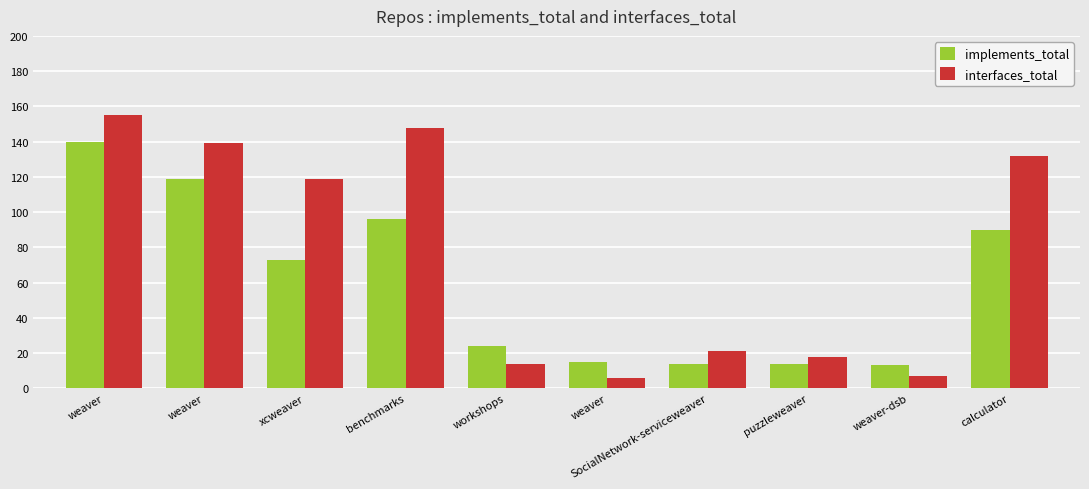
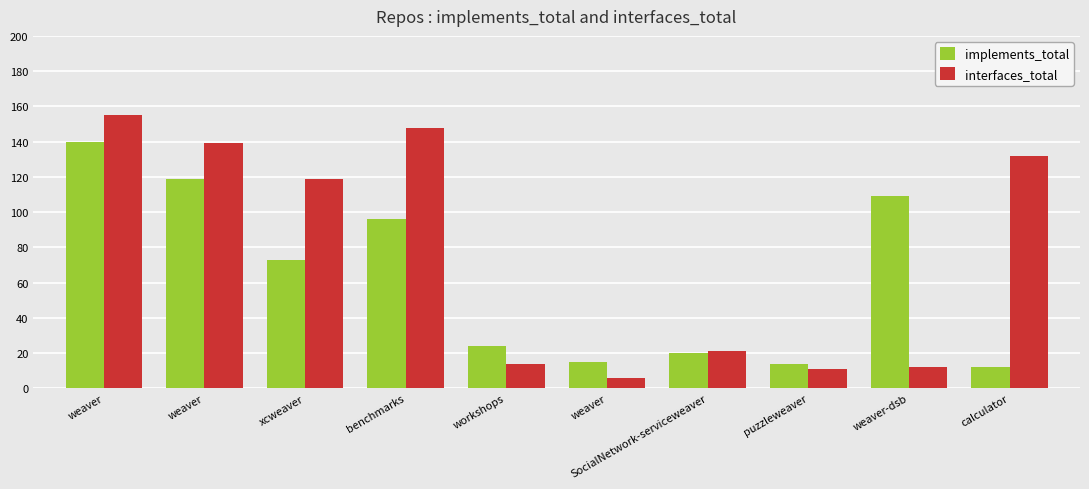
implements_total, SocialNetwork-serviceweaver: 14 -> 20
interfaces_total, puzzleweaver: 18 -> 11
implements_total, weaver-dsb: 13 -> 109
interfaces_total, weaver-dsb: 7 -> 12
implements_total, calculator: 90 -> 12
